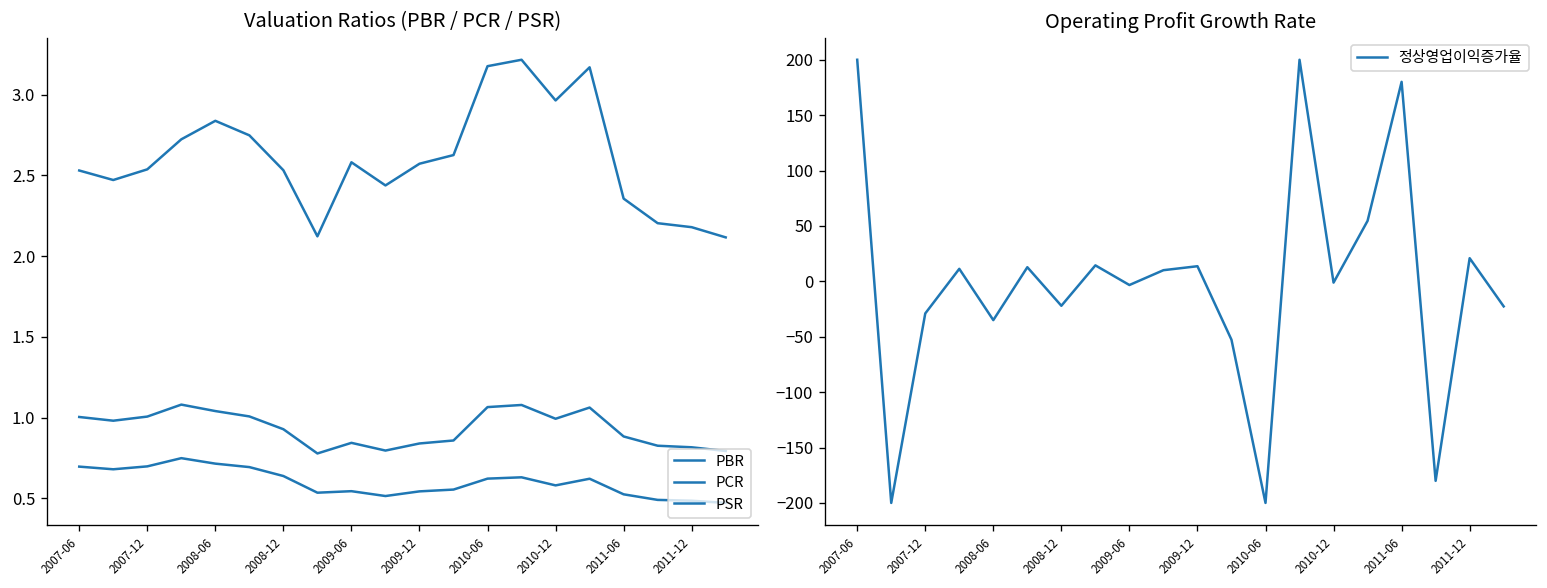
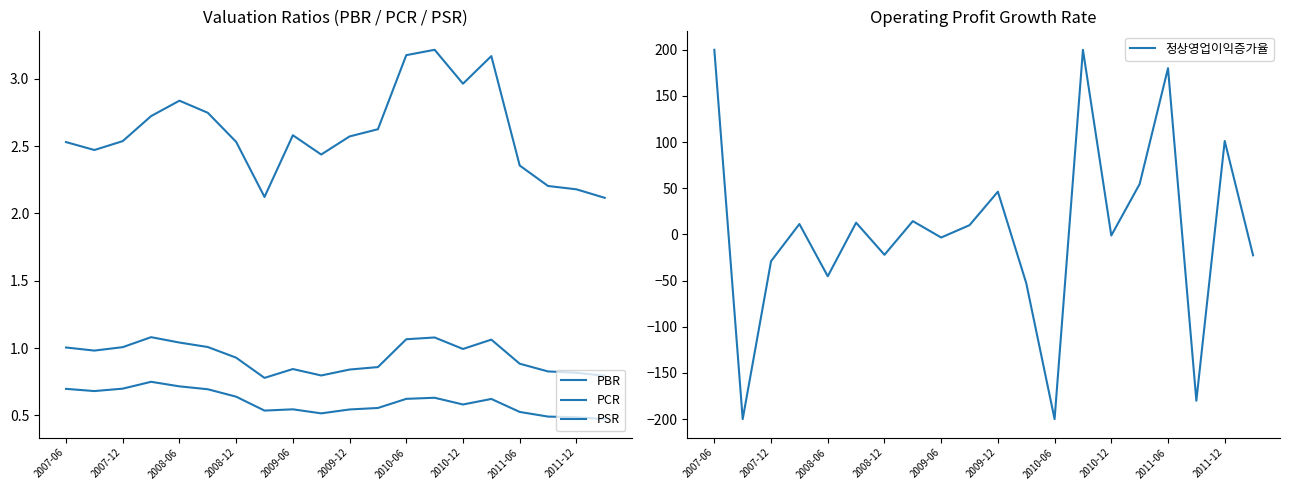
Operating Profit Growth Rate, 2008-06: -30 -> -50
Operating Profit Growth Rate, 2009-12: 10 -> 50
Operating Profit Growth Rate, 2011-12: 20 -> 100
